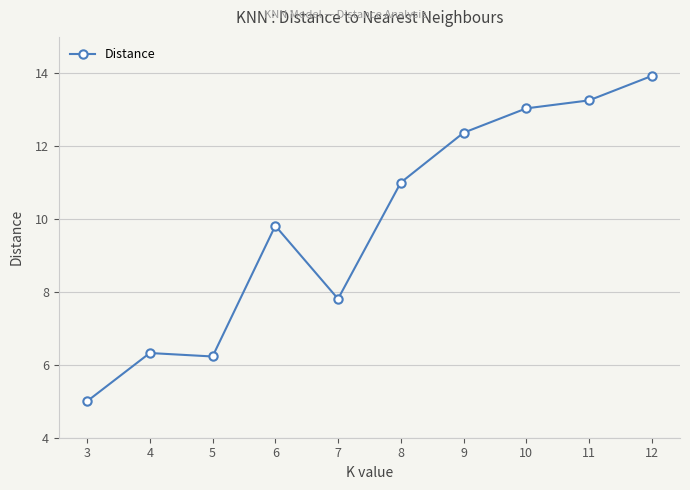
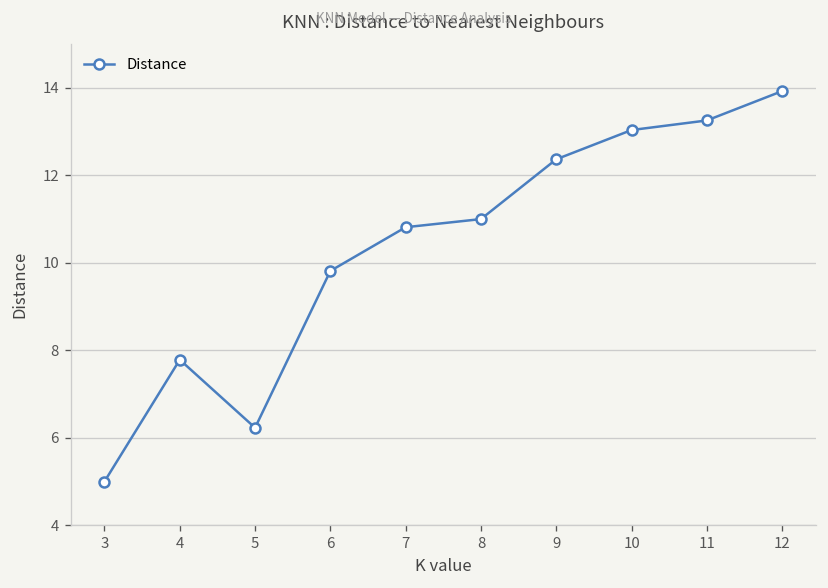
4: 6.3 -> 7.8
7: 7.8 -> 10.8
